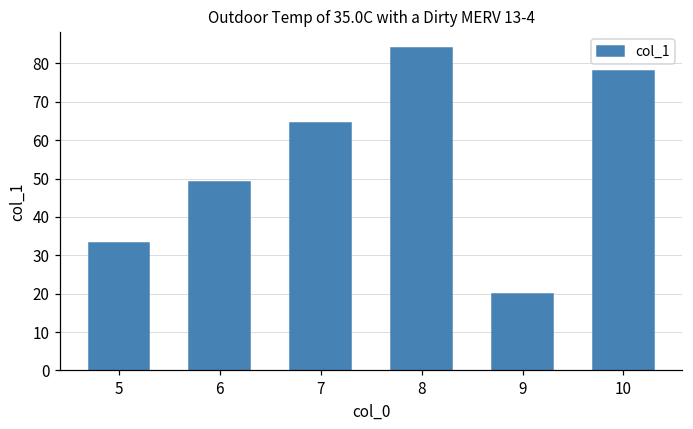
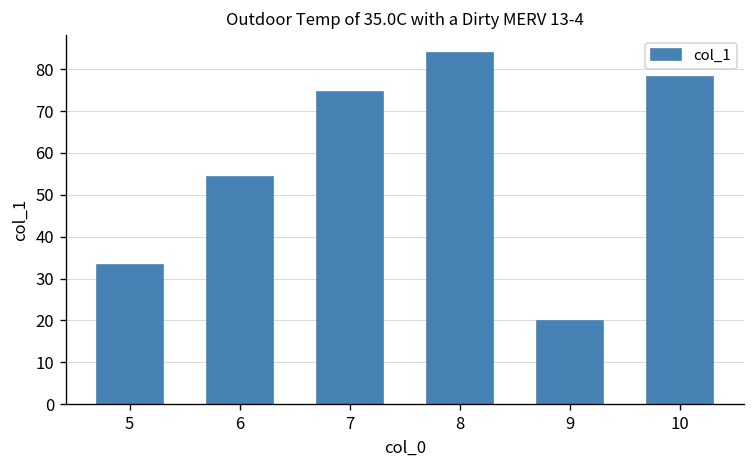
6: 49 -> 54
7: 65 -> 75
